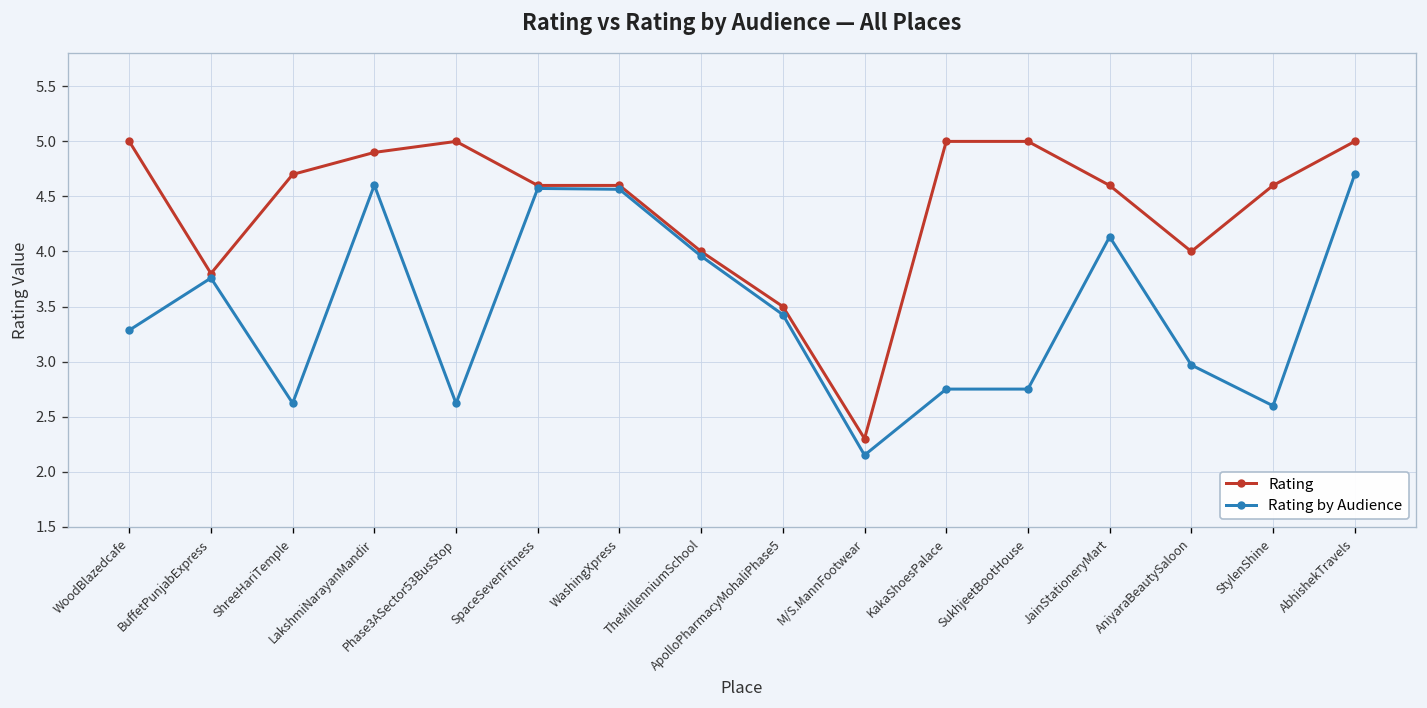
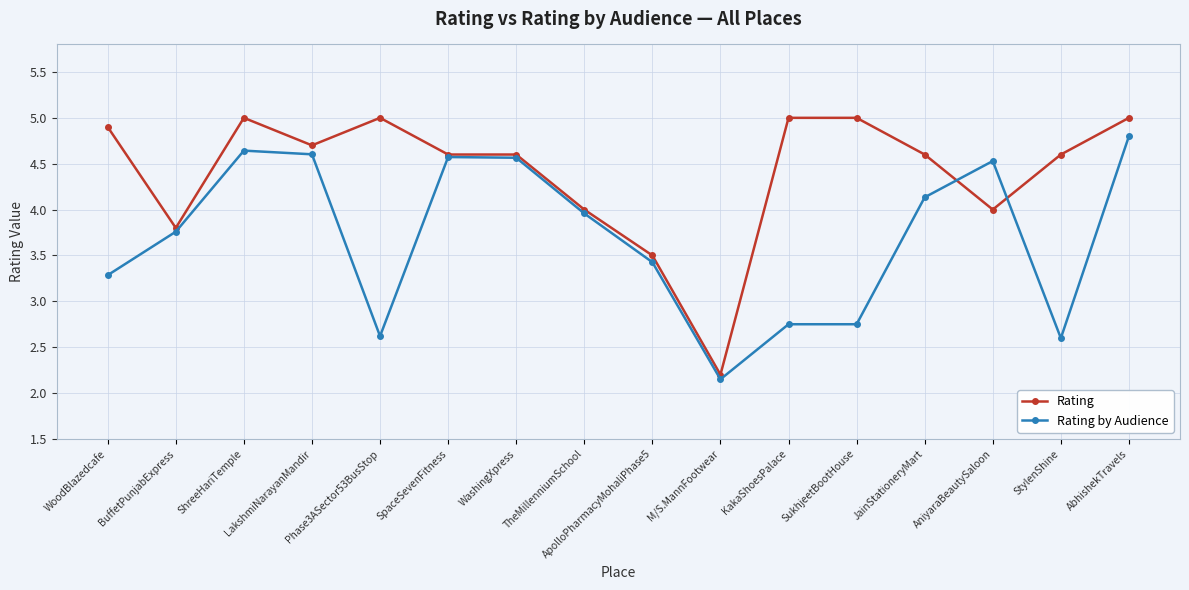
Rating, WoodBlazedcafe: 5.0 -> 4.9
Rating, ShreeHariTemple: 4.7 -> 5.0
Rating by Audience, ShreeHariTemple: 2.6 -> 4.6
Rating, LakshmiNarayanMandir: 4.9 -> 4.7
Rating, M/S.MannFootwear: 2.3 -> 2.2
Rating by Audience, AniyaraBeautySaloon: 3.0 -> 4.5
Rating by Audience, AbhishekTravels: 4.7 -> 4.8
